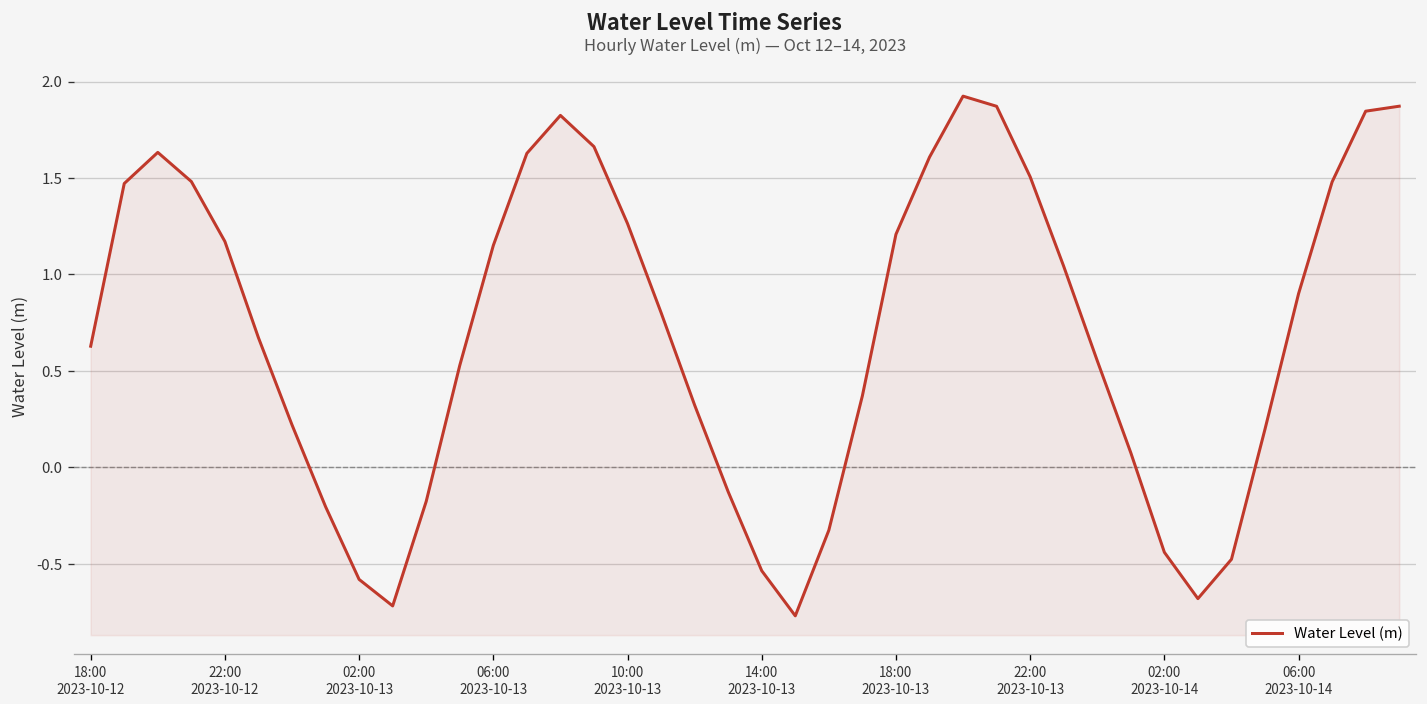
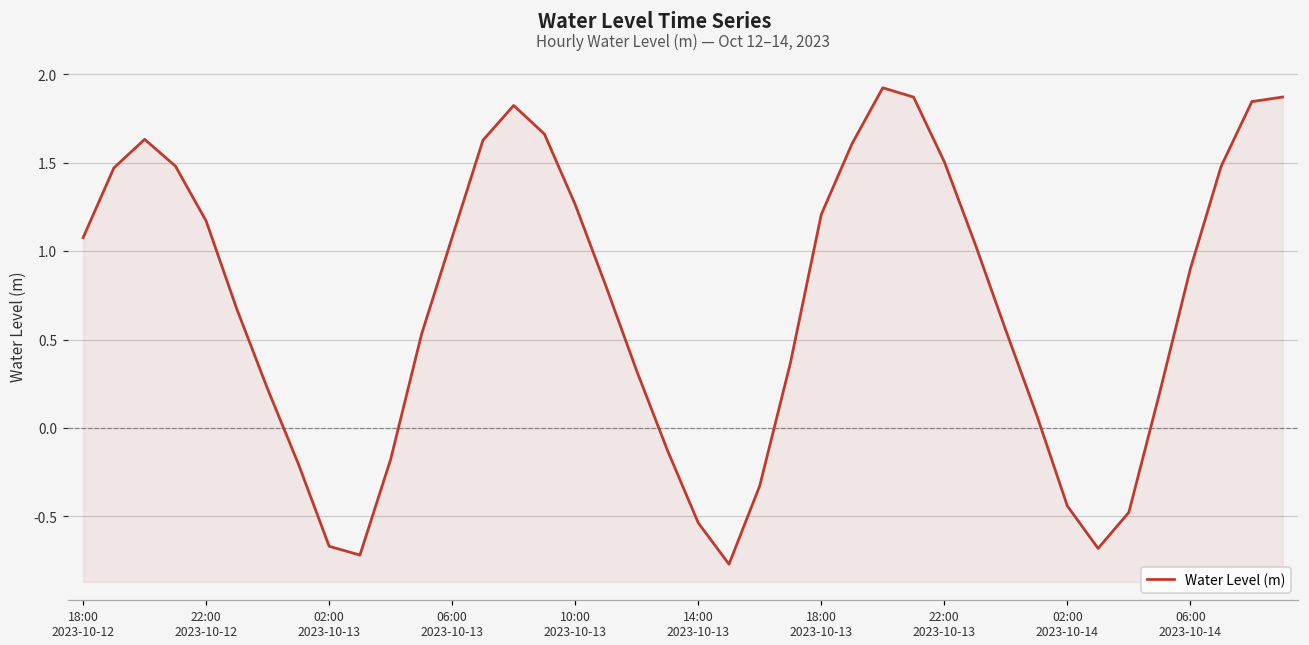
18:00 2023-10-12: 0.63 -> 1.08
02:00 2023-10-13: -0.58 -> -0.67
06:00 2023-10-13: 1.15 -> 1.08
